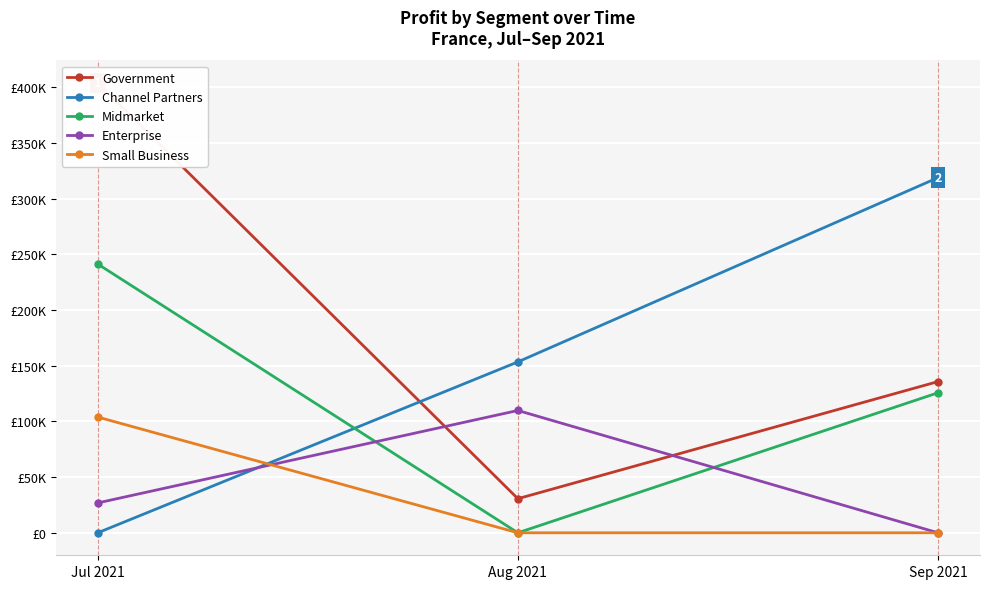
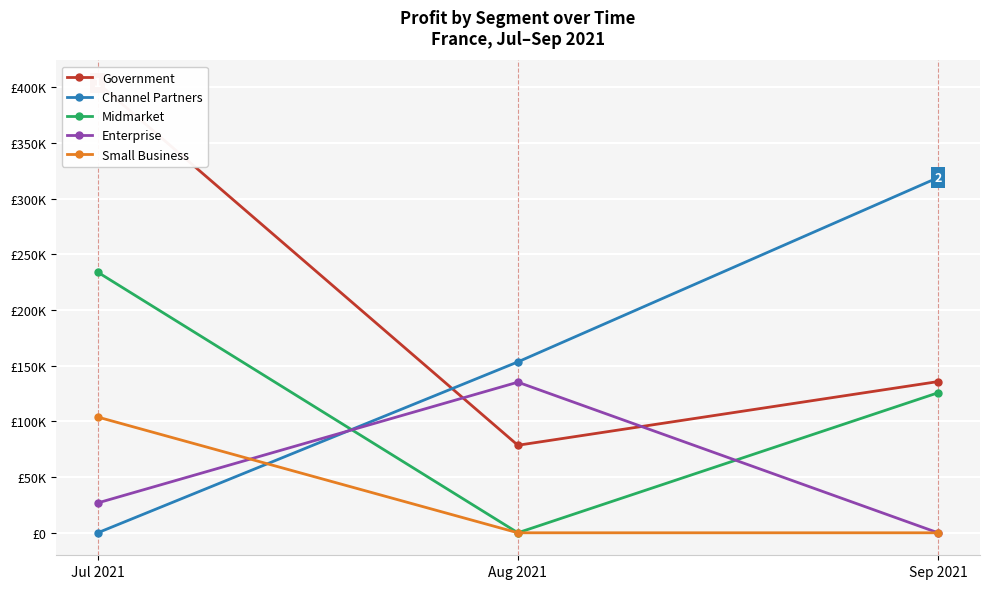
Midmarket, Jul 2021: £241000 -> £234000
Government, Aug 2021: £31000 -> £79000
Enterprise, Aug 2021: £110000 -> £135000
